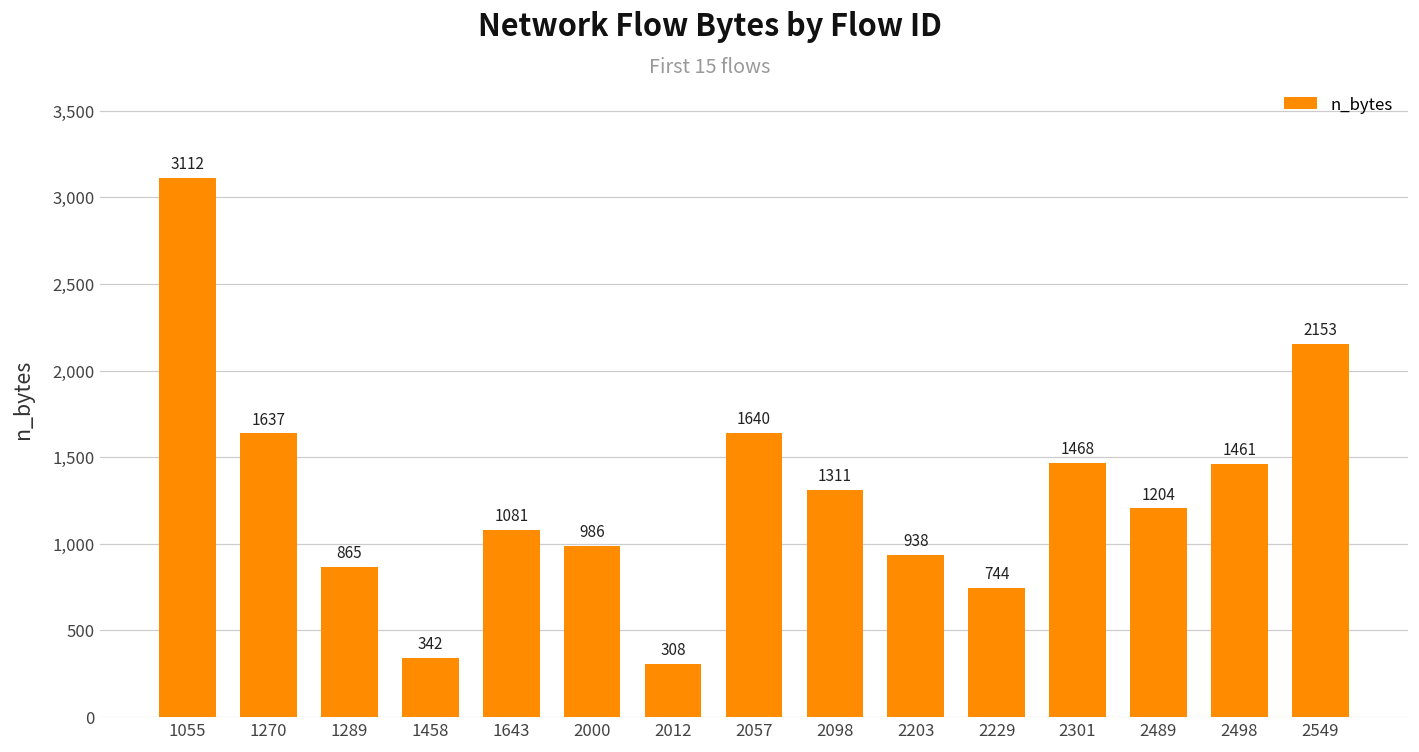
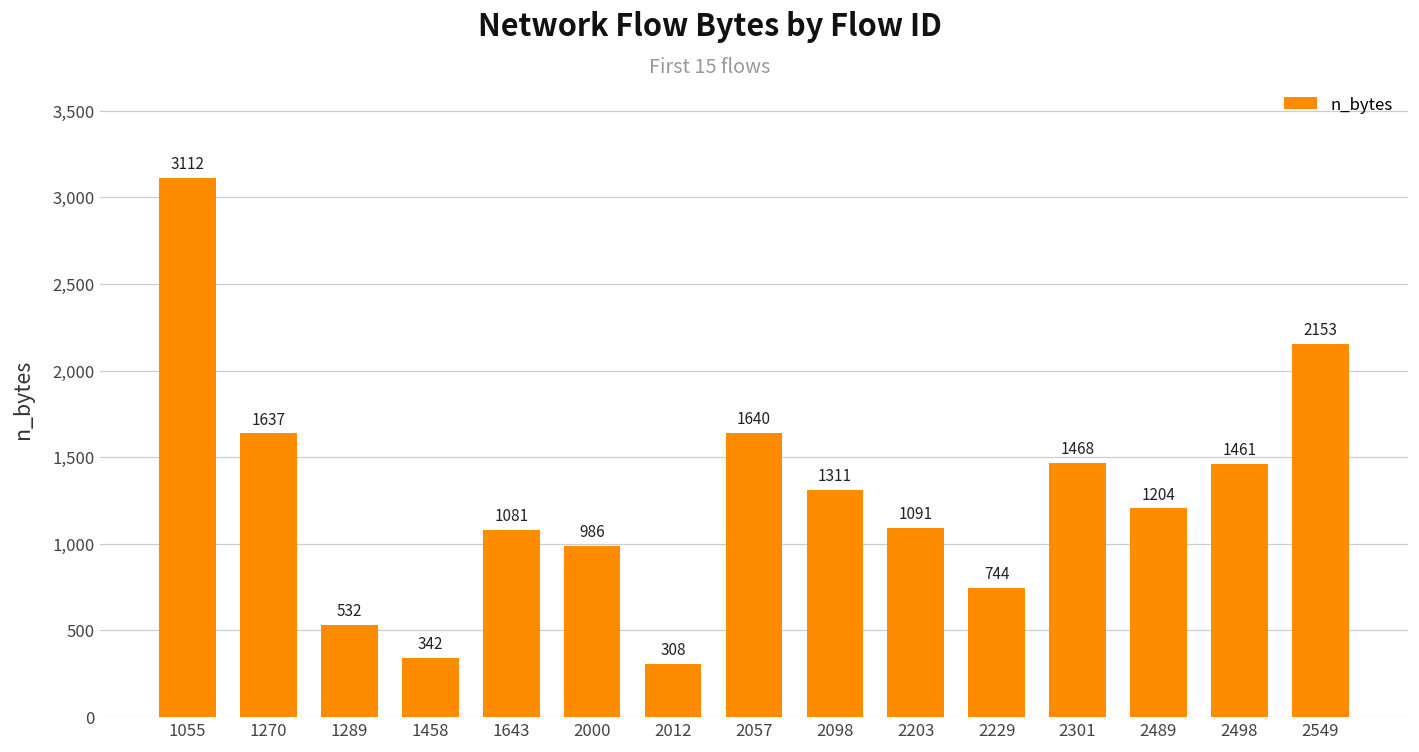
1289: 865 -> 532
2203: 938 -> 1091
